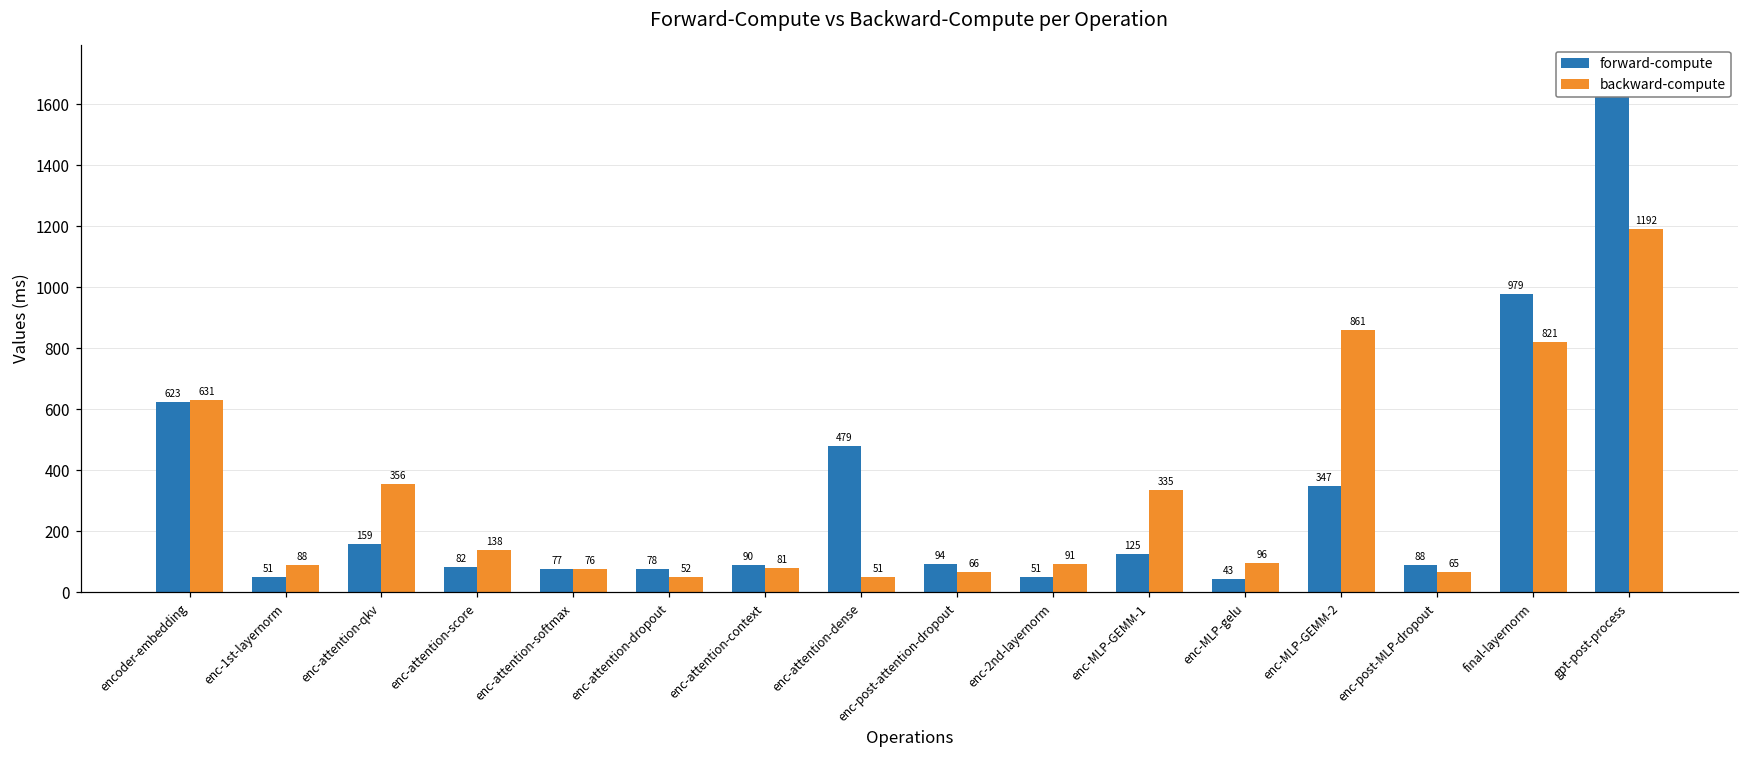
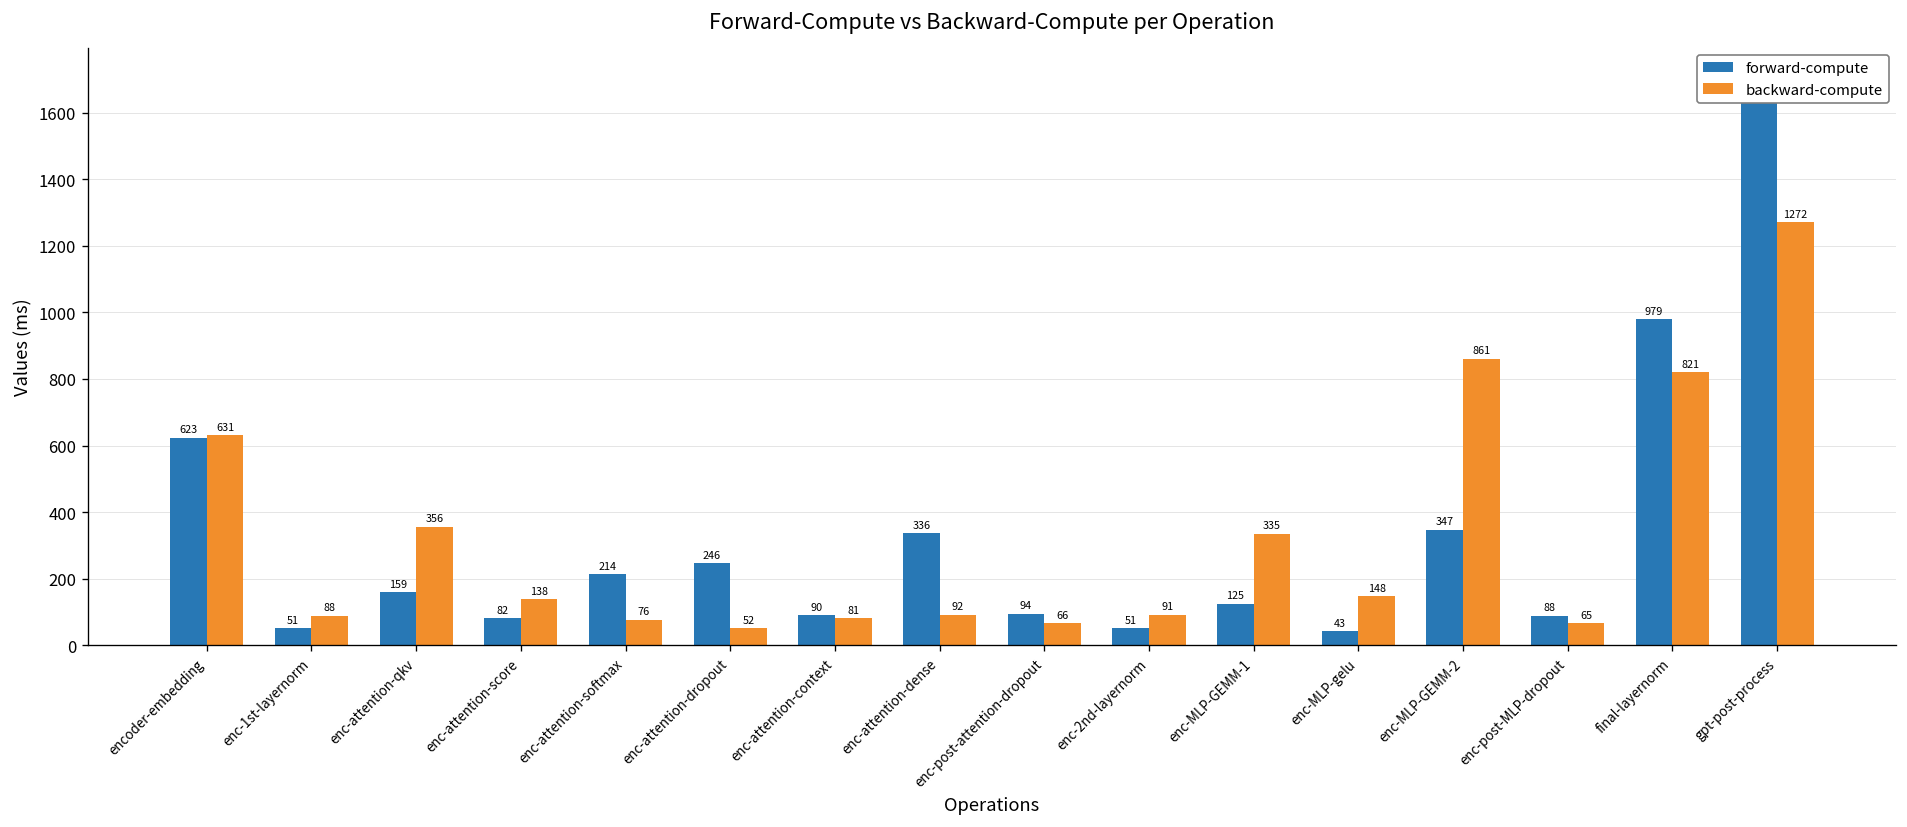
forward-compute, enc-attention-softmax: 77 -> 214
forward-compute, enc-attention-dropout: 78 -> 246
forward-compute, enc-attention-dense: 479 -> 336
backward-compute, enc-attention-dense: 51 -> 92
backward-compute, enc-MLP-gelu: 96 -> 148
backward-compute, gpt-post-process: 1192 -> 1272
